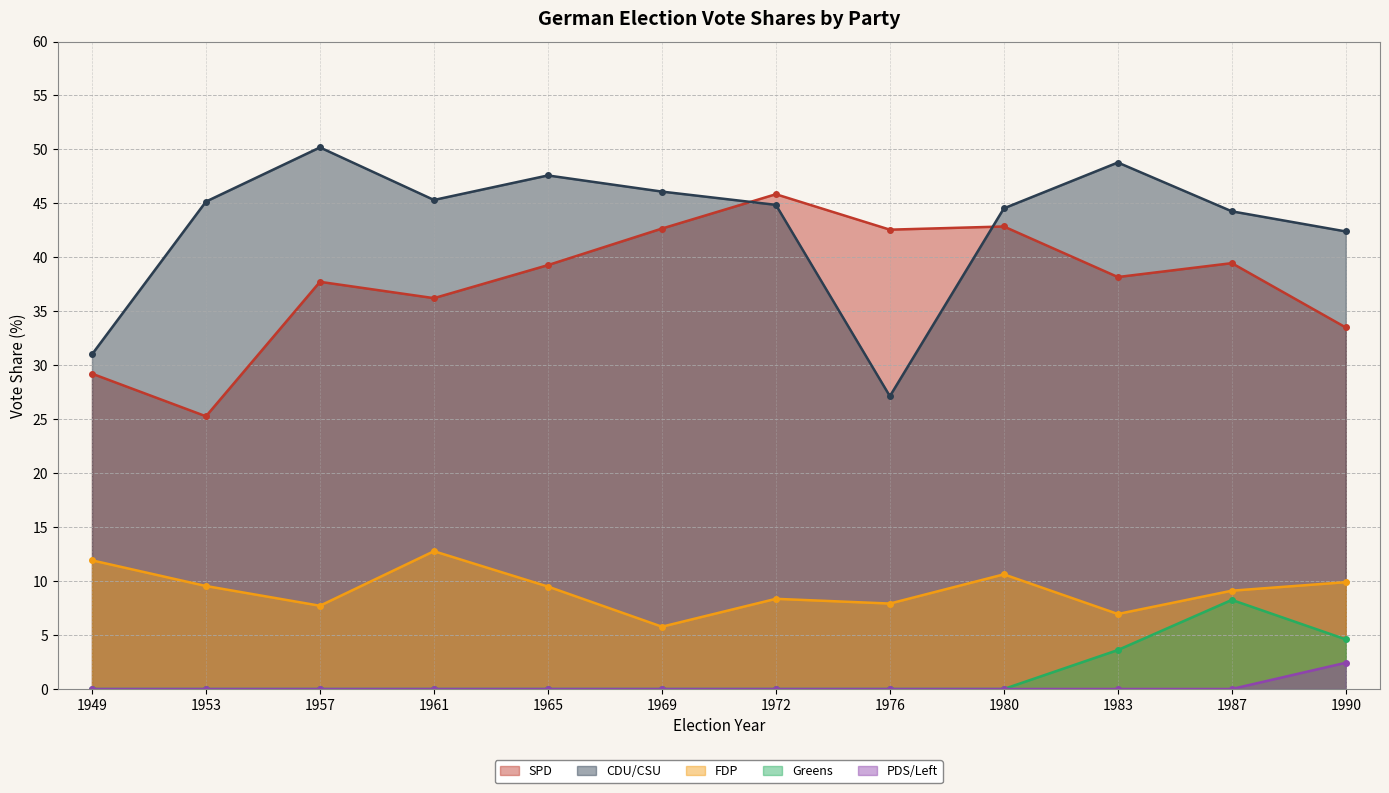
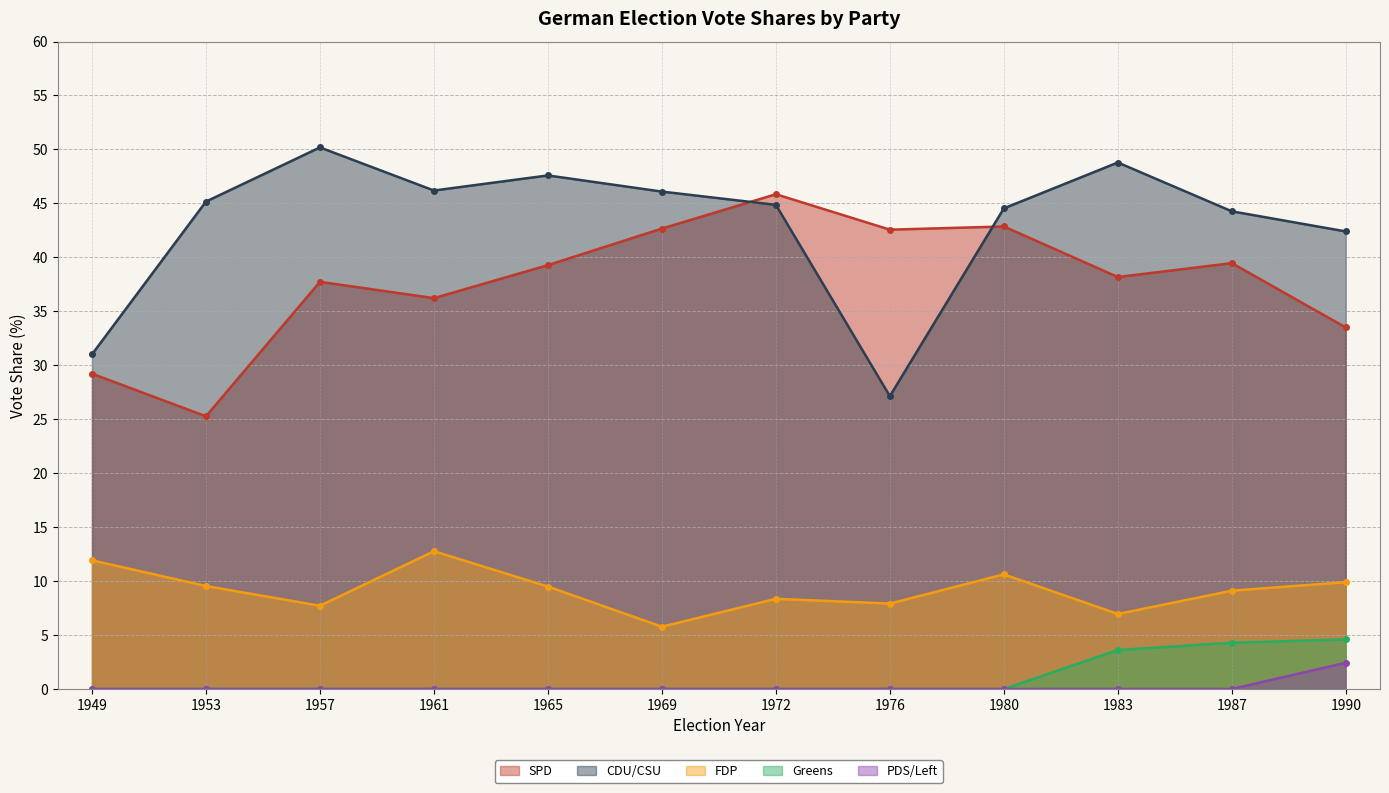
CDU/CSU, 1961: 45.3 -> 46.2
Greens, 1987: 8.3 -> 4.3
